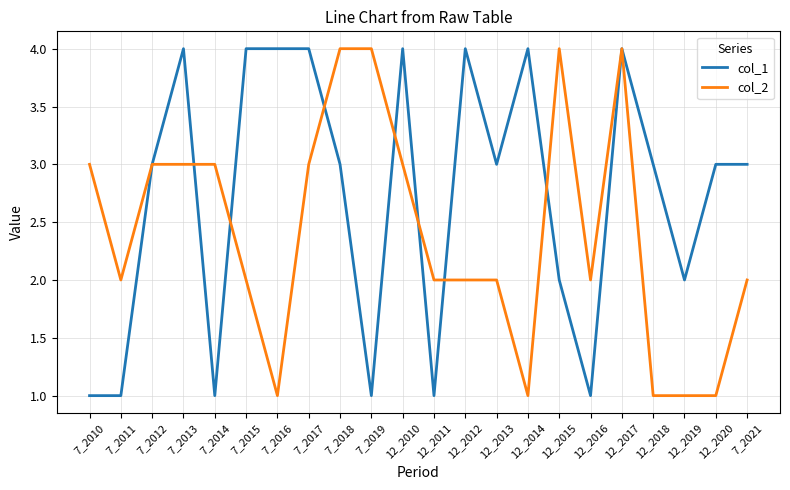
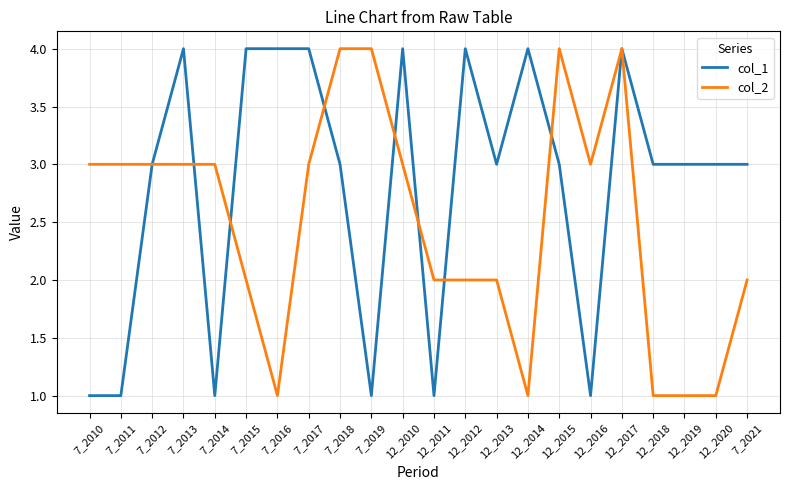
col_2, 7_2011: 2 -> 3
col_1, 12_2015: 2 -> 3
col_2, 12_2016: 2 -> 3
col_1, 12_2019: 2 -> 3
